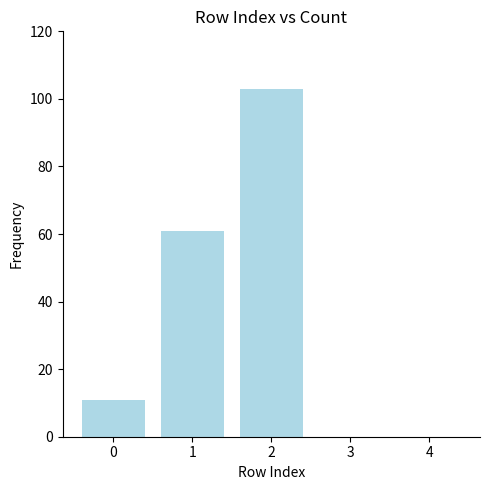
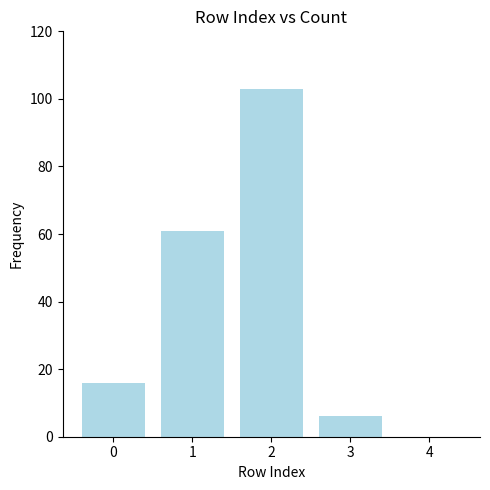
0: 11 -> 16
3: 0 -> 6
